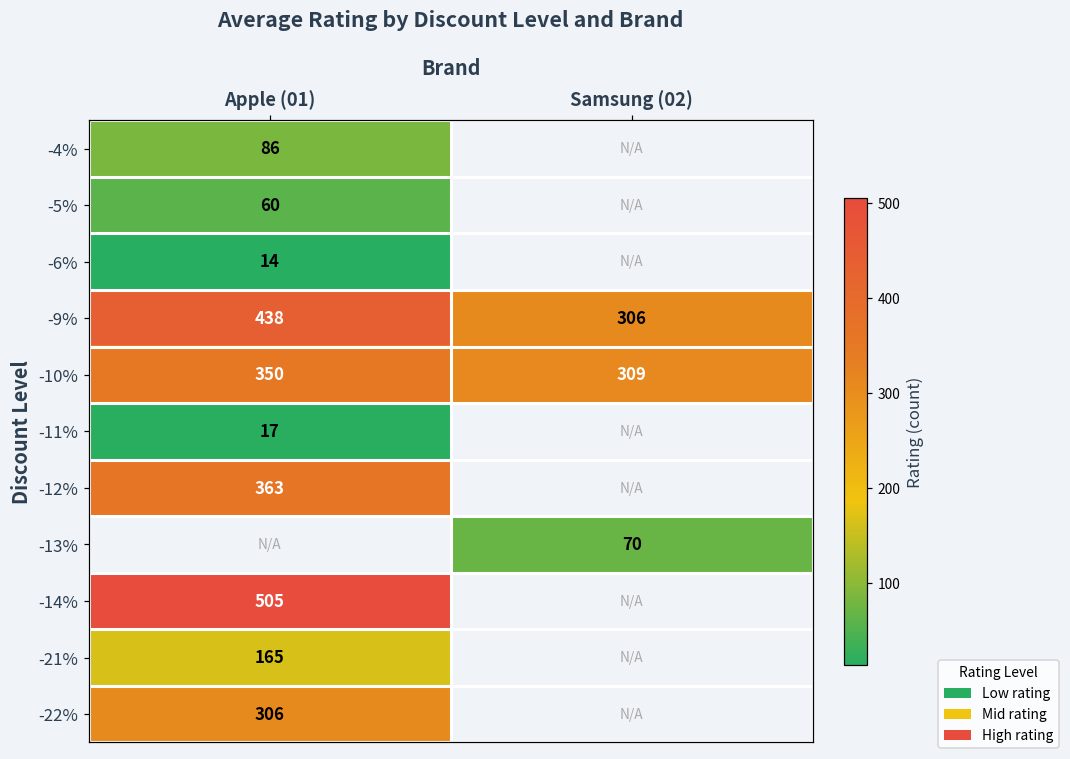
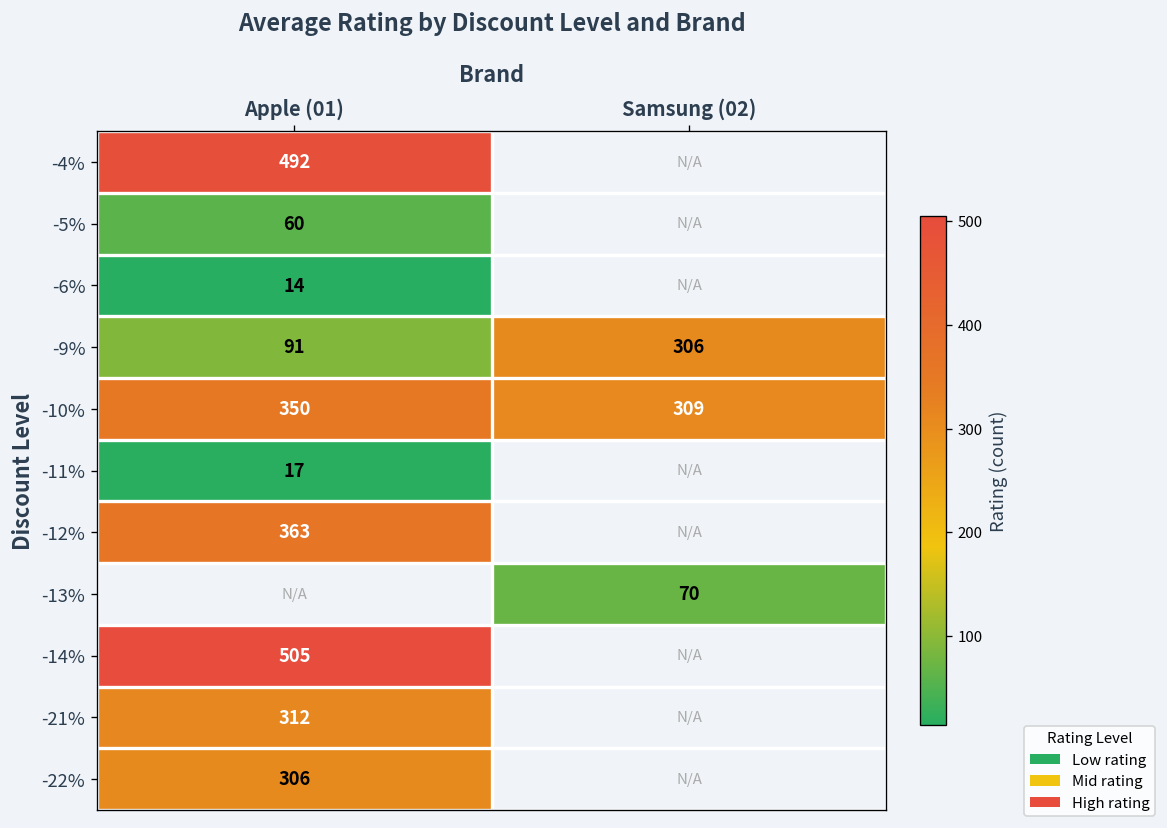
-4%, Apple (01): 86 -> 492
-9%, Apple (01): 438 -> 91
-21%, Apple (01): 165 -> 312
